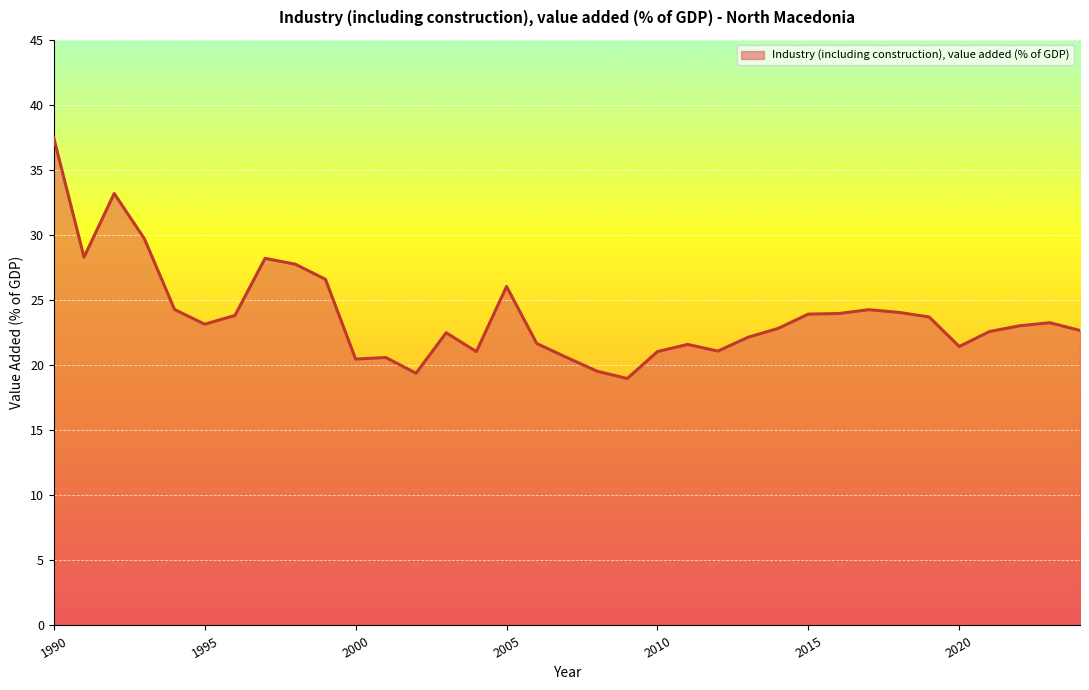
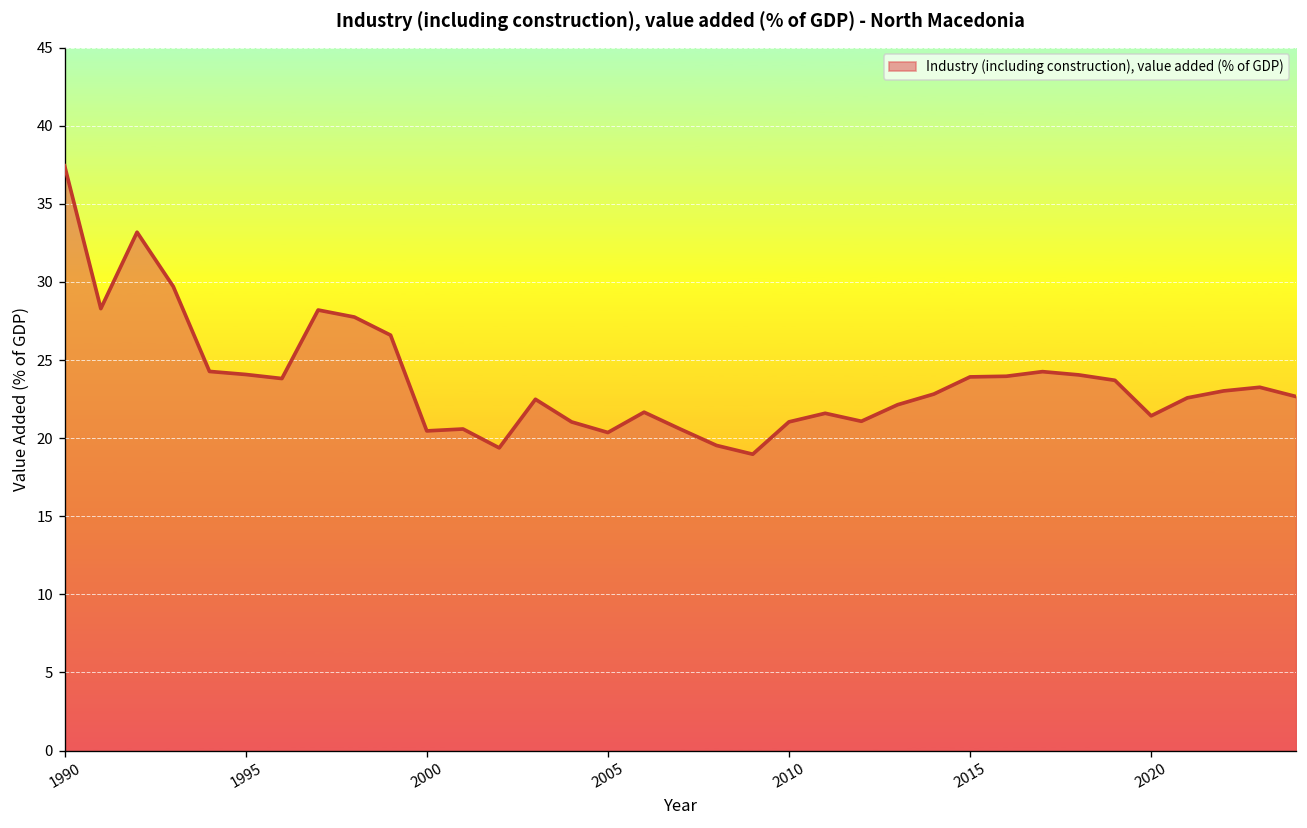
1995: 23.1 -> 24.1
2005: 26.0 -> 20.4
